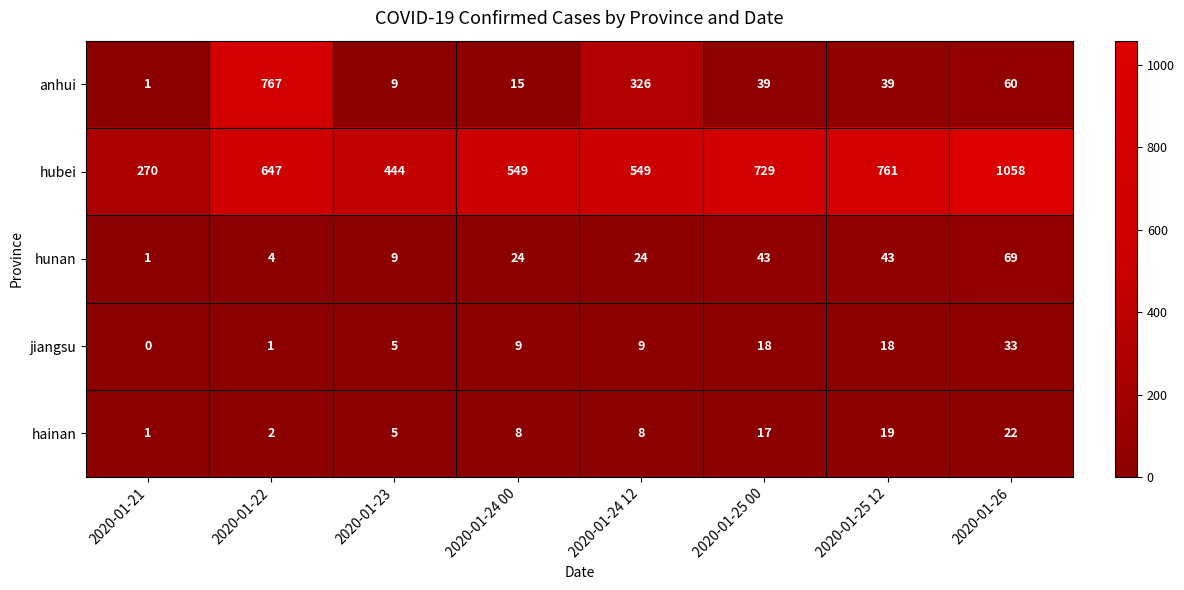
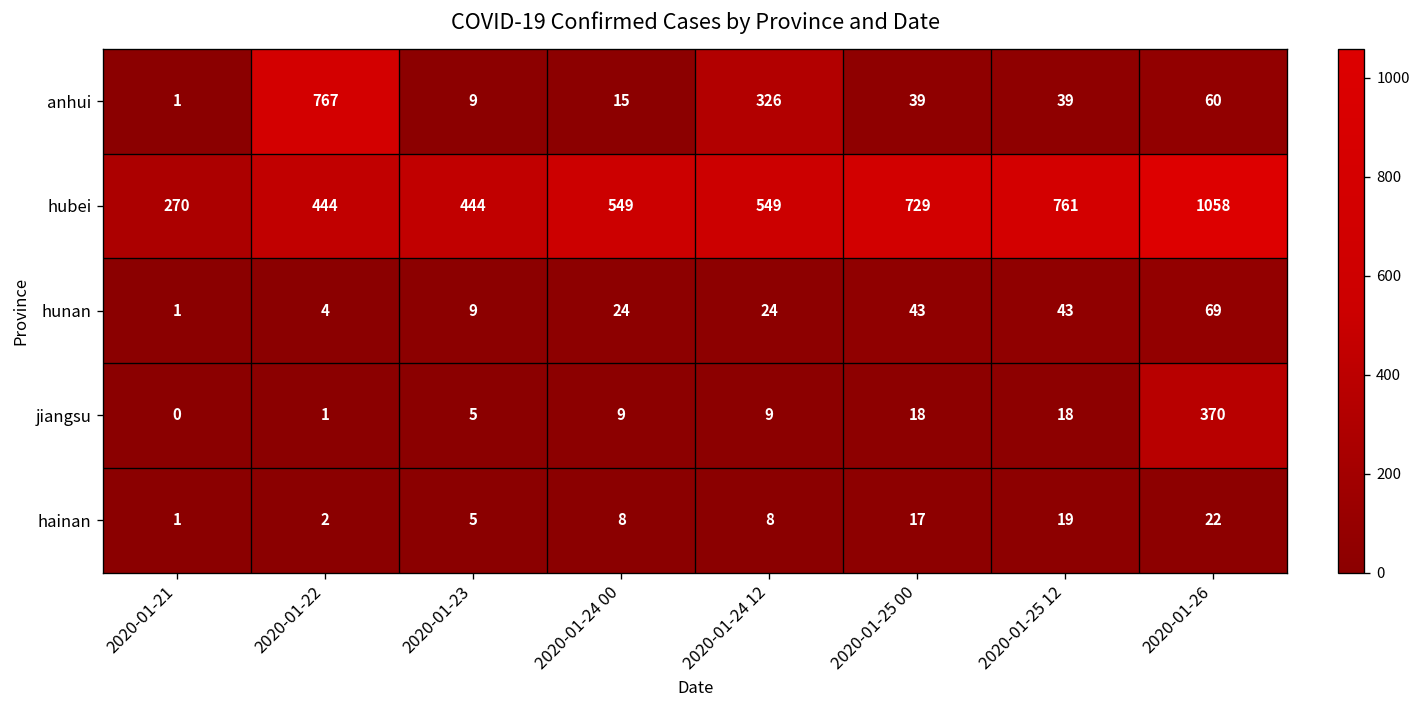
hubei, 2020-01-22: 647 -> 444
jiangsu, 2020-01-26: 33 -> 370
